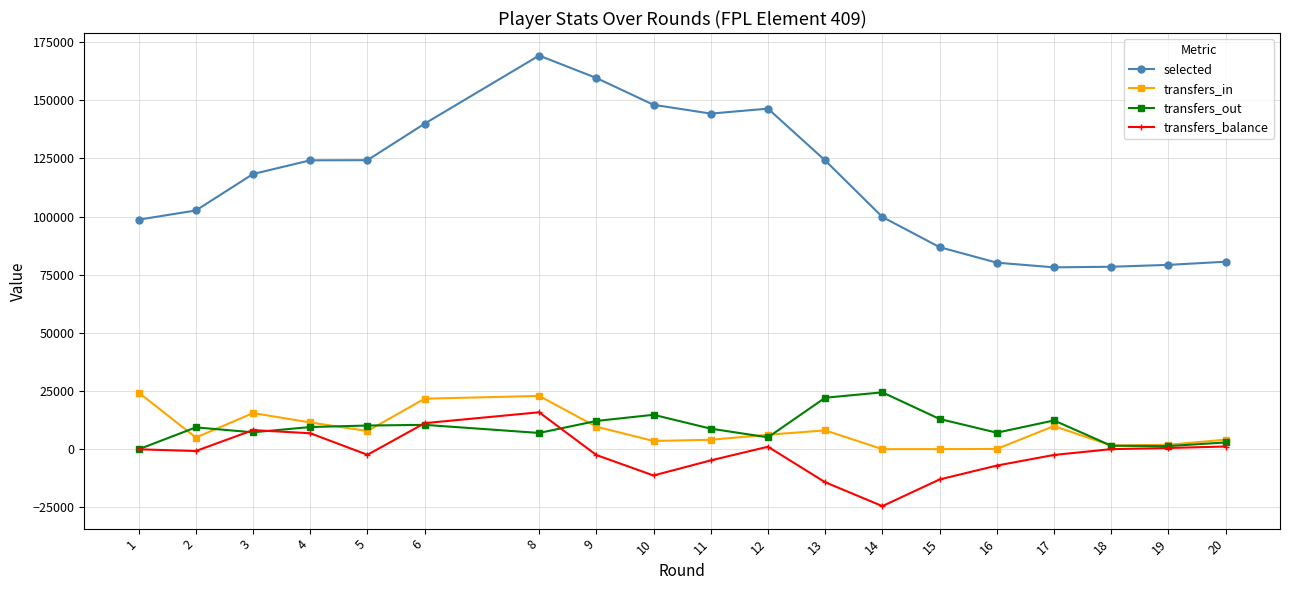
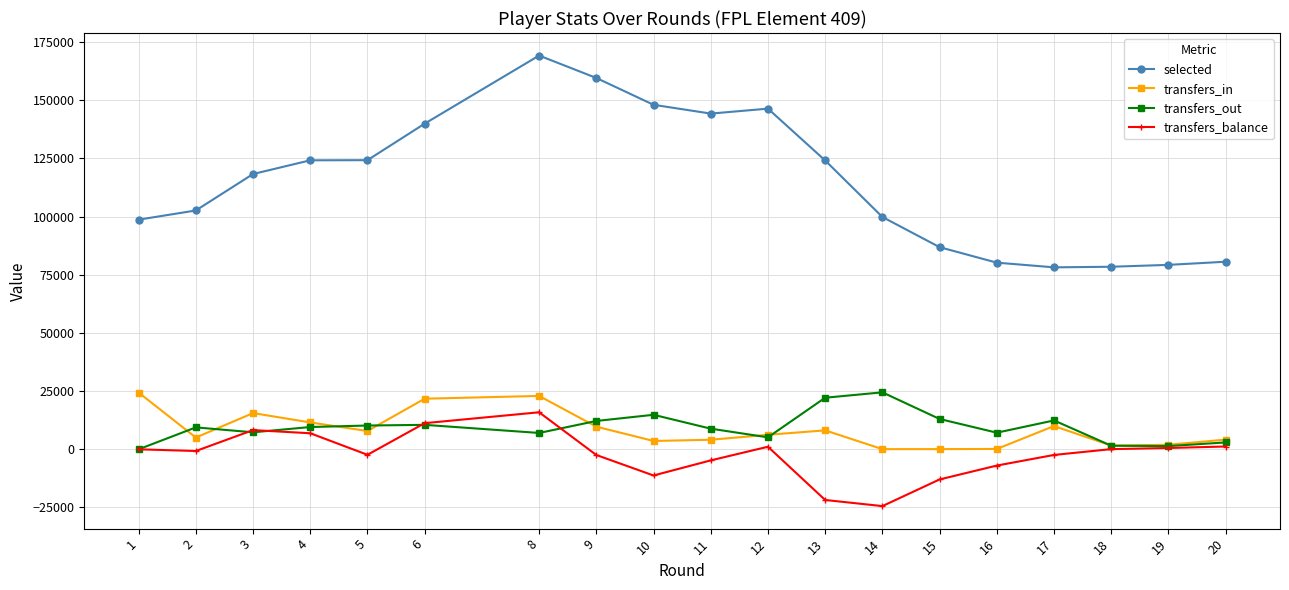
transfers_balance, 13: -14000 -> -22000
